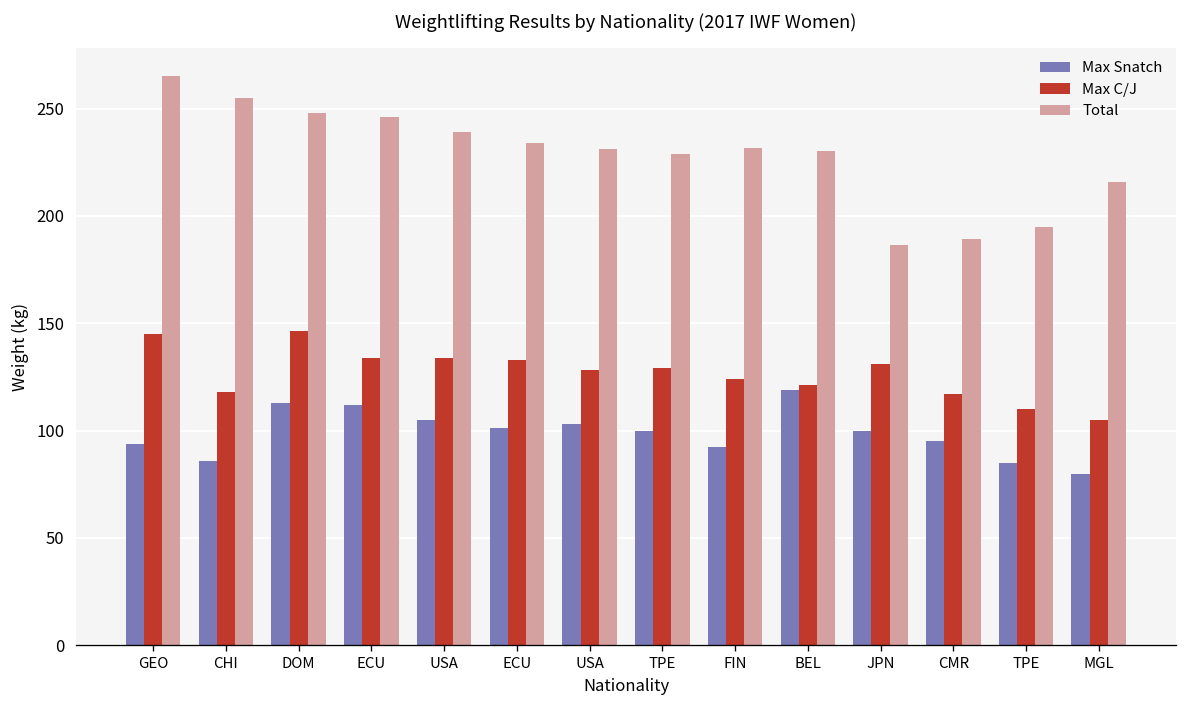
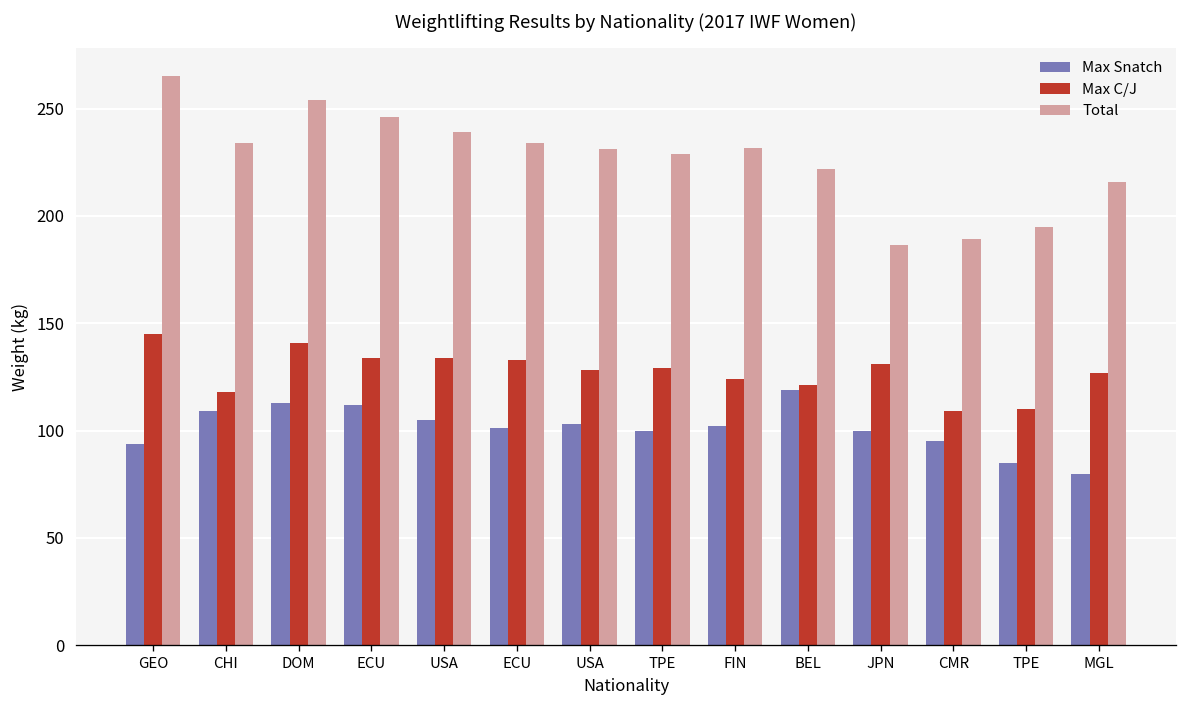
Max Snatch, CHI: 86 -> 109
Total, CHI: 255 -> 234
Max C/J, DOM: 146 -> 141
Total, DOM: 248 -> 254
Max Snatch, FIN: 92 -> 102
Total, BEL: 230 -> 222
Max C/J, CMR: 117 -> 109
Max C/J, MGL: 105 -> 127
